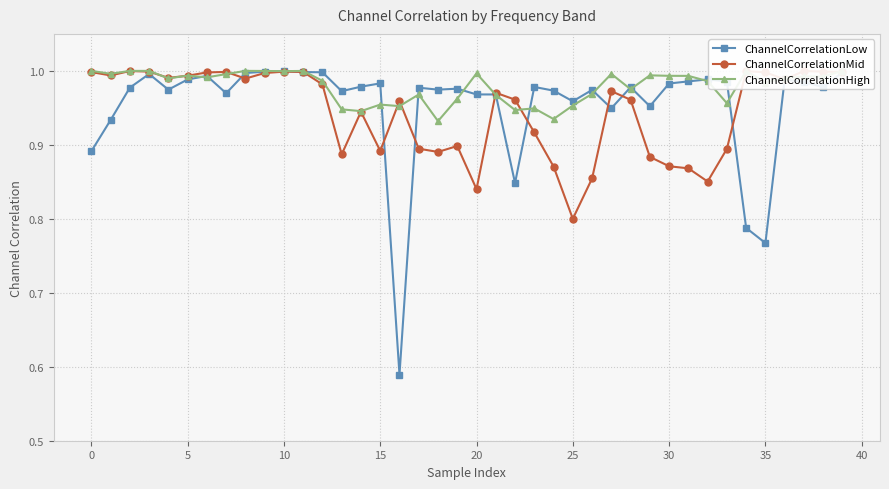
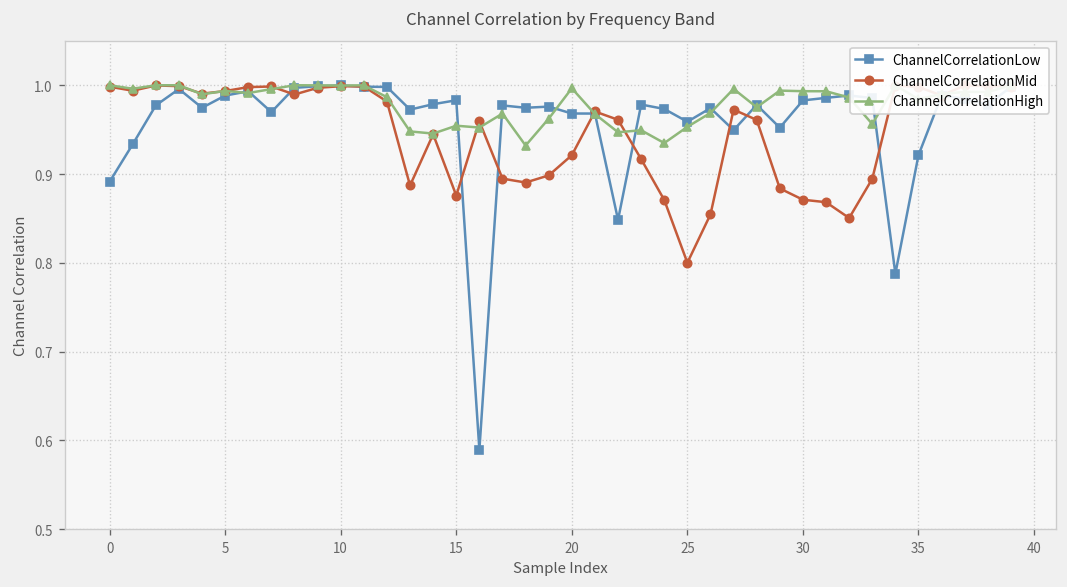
ChannelCorrelationMid, 15: 0.89 -> 0.88
ChannelCorrelationMid, 20: 0.84 -> 0.92
ChannelCorrelationLow, 35: 0.77 -> 0.92
